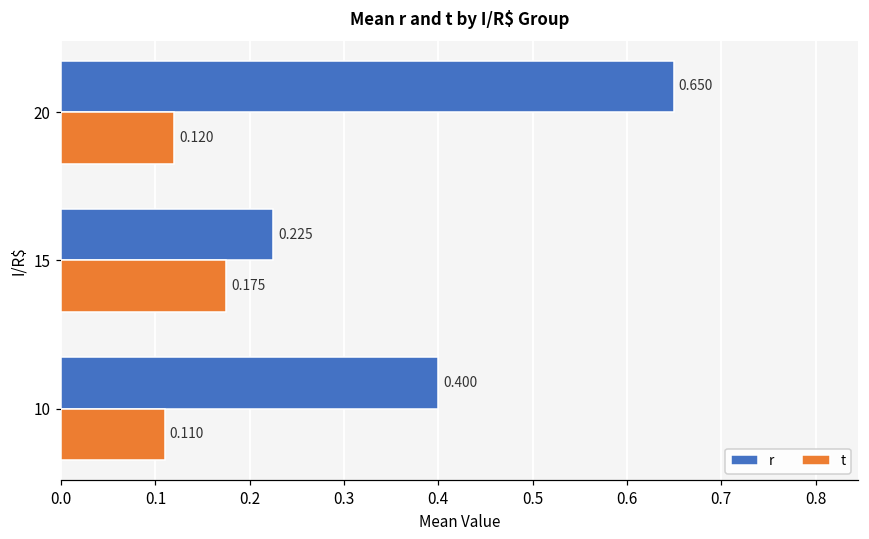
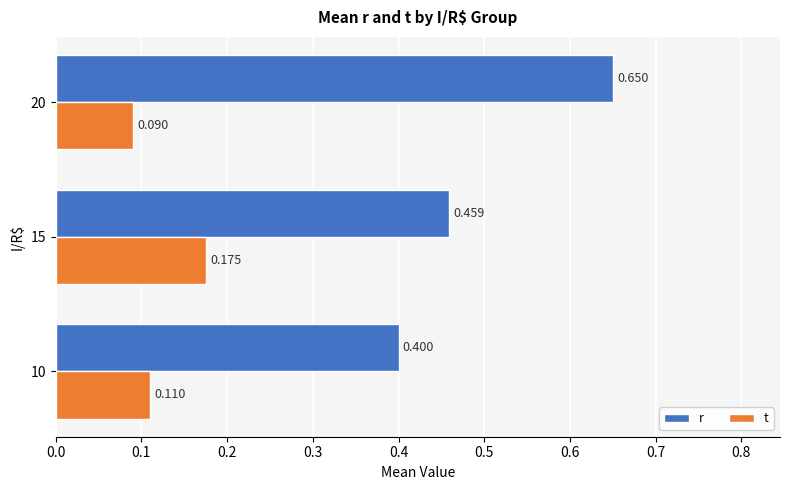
t, 20: 0.120 -> 0.090
r, 15: 0.225 -> 0.459
